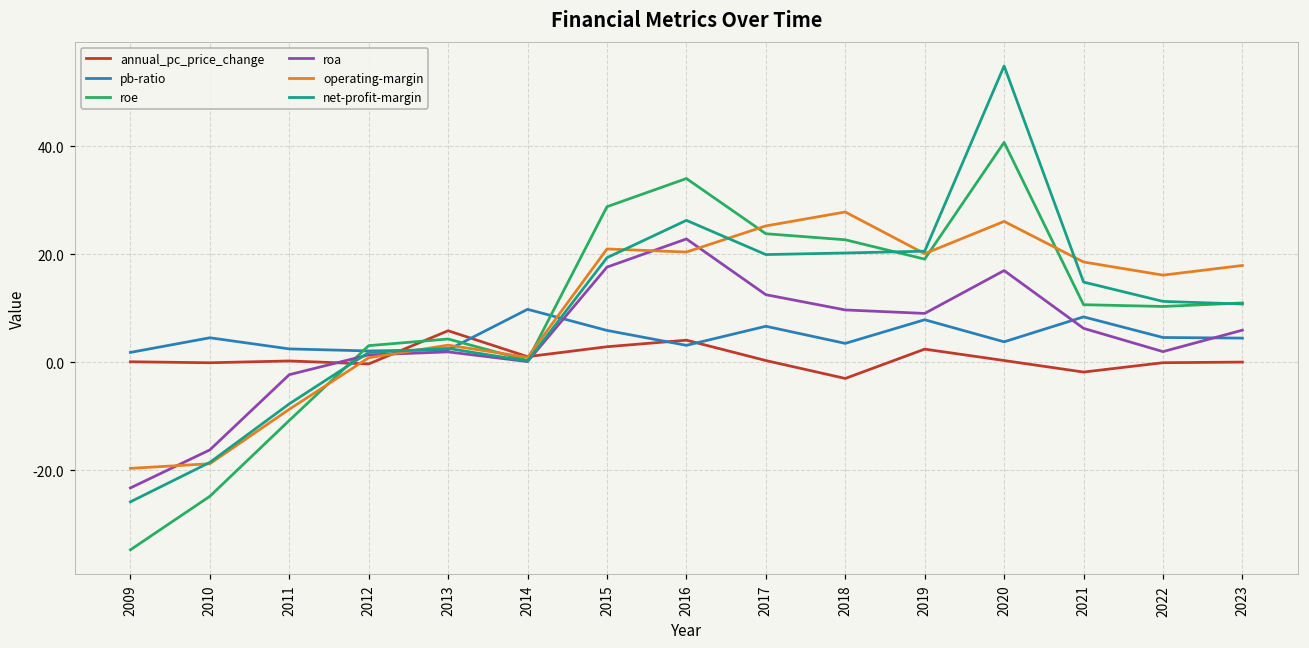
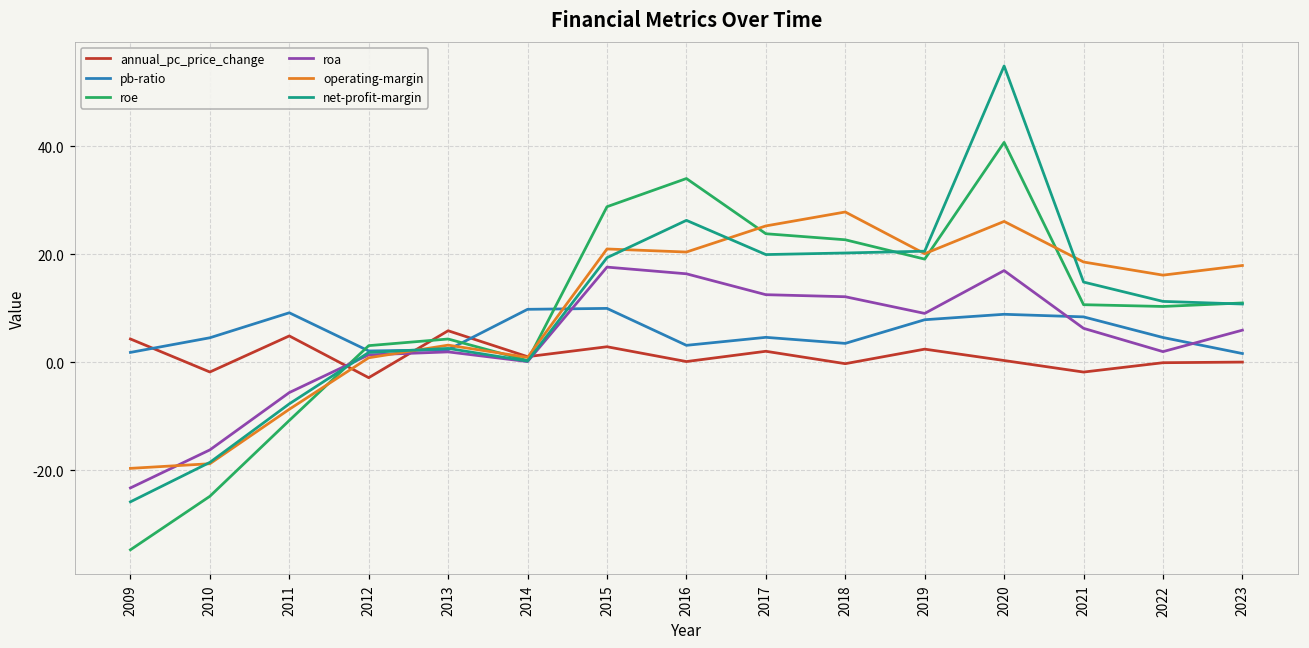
annual_pc_price_change, 2009: 0 -> 4
annual_pc_price_change, 2010: 0 -> -2
annual_pc_price_change, 2011: 0 -> 5
pb-ratio, 2011: 2 -> 9
roa, 2011: -2 -> -6
annual_pc_price_change, 2012: 0 -> -3
pb-ratio, 2015: 6 -> 10
annual_pc_price_change, 2016: 4 -> 0
roa, 2016: 23 -> 16
annual_pc_price_change, 2017: 0 -> 2
pb-ratio, 2017: 7 -> 5
annual_pc_price_change, 2018: -3 -> 0
roa, 2018: 10 -> 12
pb-ratio, 2020: 4 -> 9
pb-ratio, 2023: 4 -> 2
